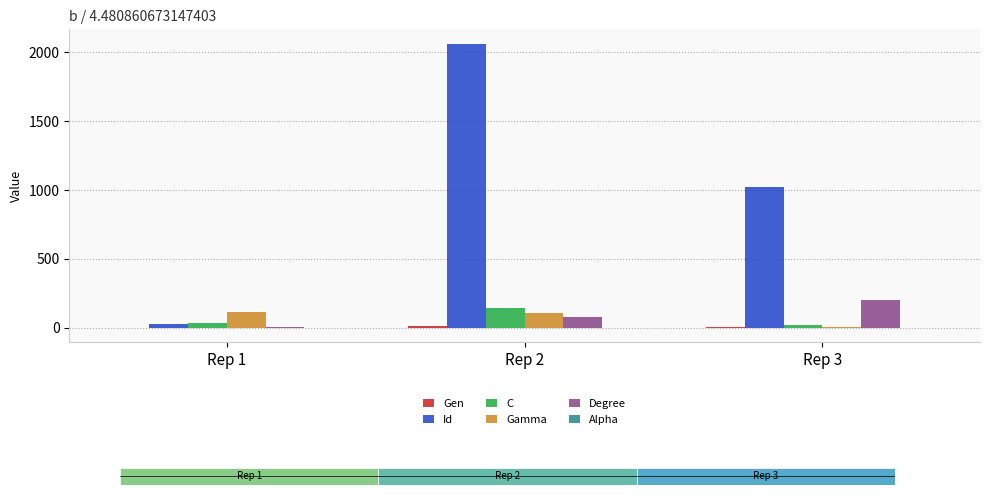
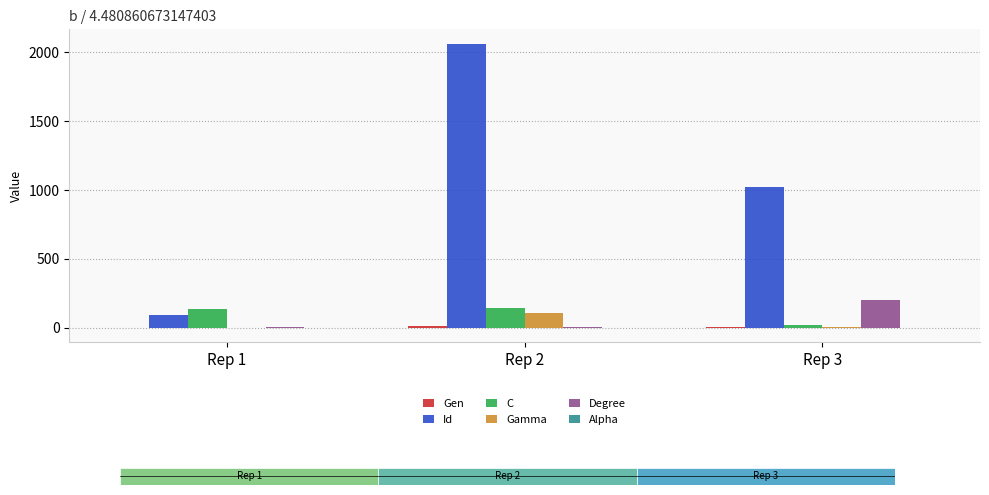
b / 4.480860673147403, Id, Rep 1: 30 -> 90
b / 4.480860673147403, C, Rep 1: 30 -> 140
b / 4.480860673147403, Gamma, Rep 1: 110 -> 0
b / 4.480860673147403, Degree, Rep 2: 80 -> 10
